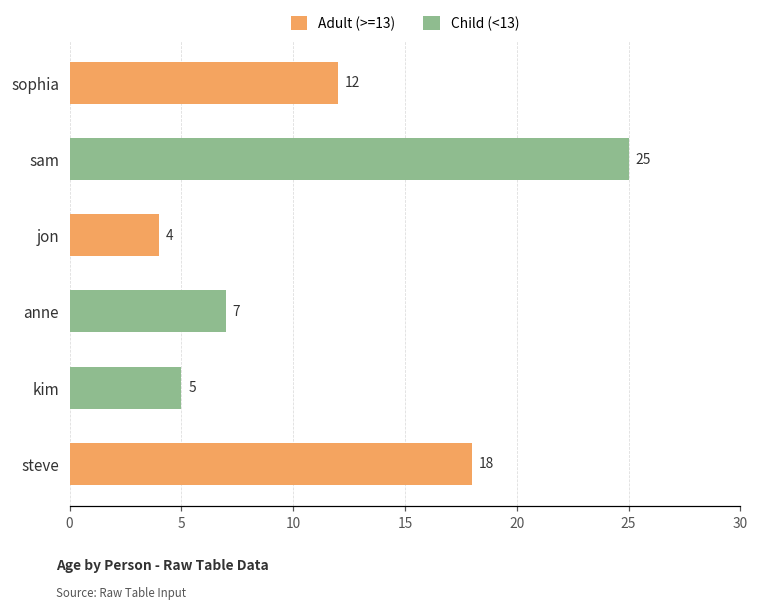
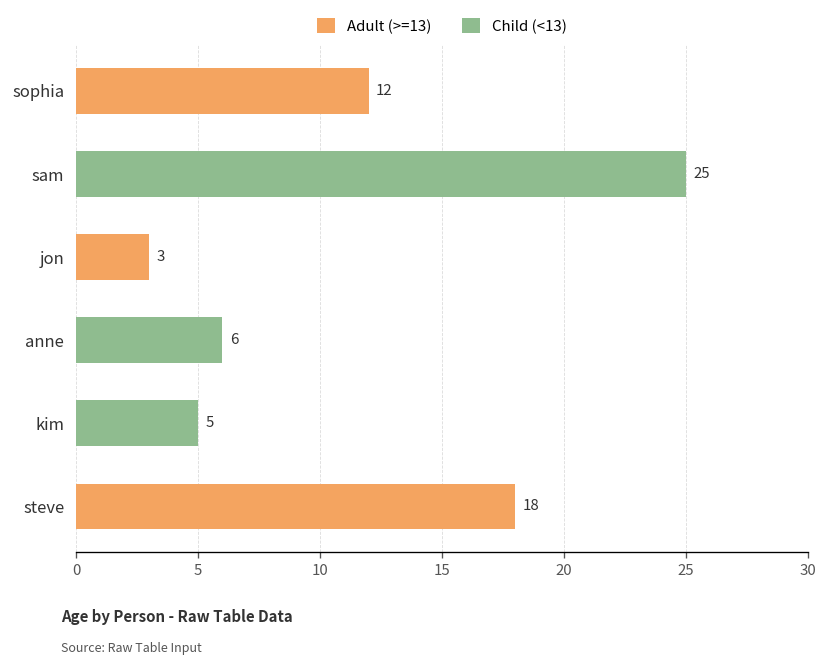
jon: 4 -> 3
anne: 7 -> 6
